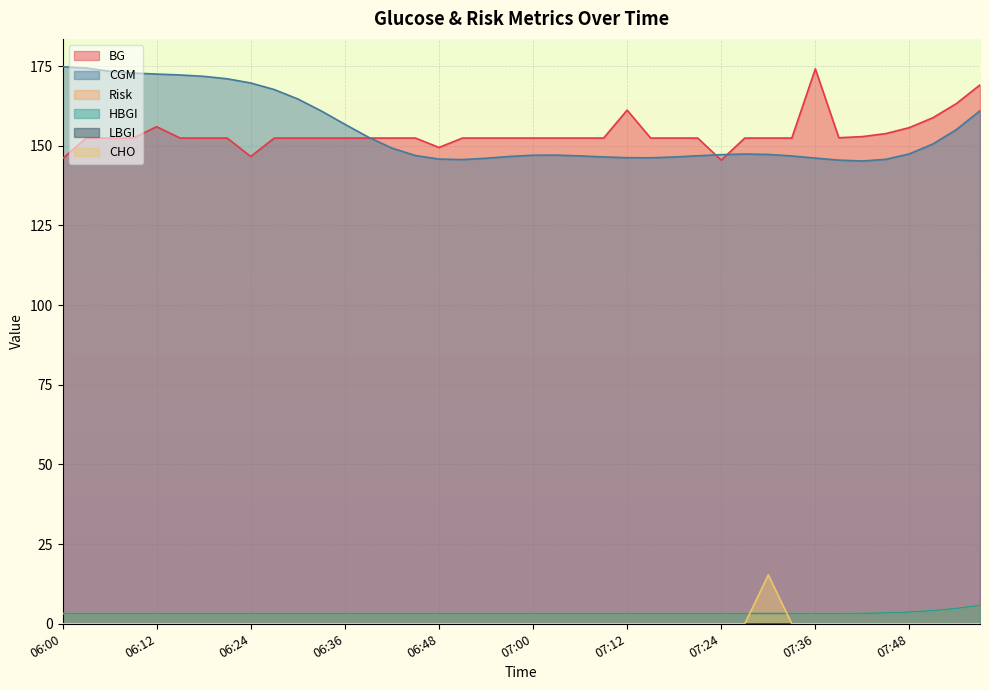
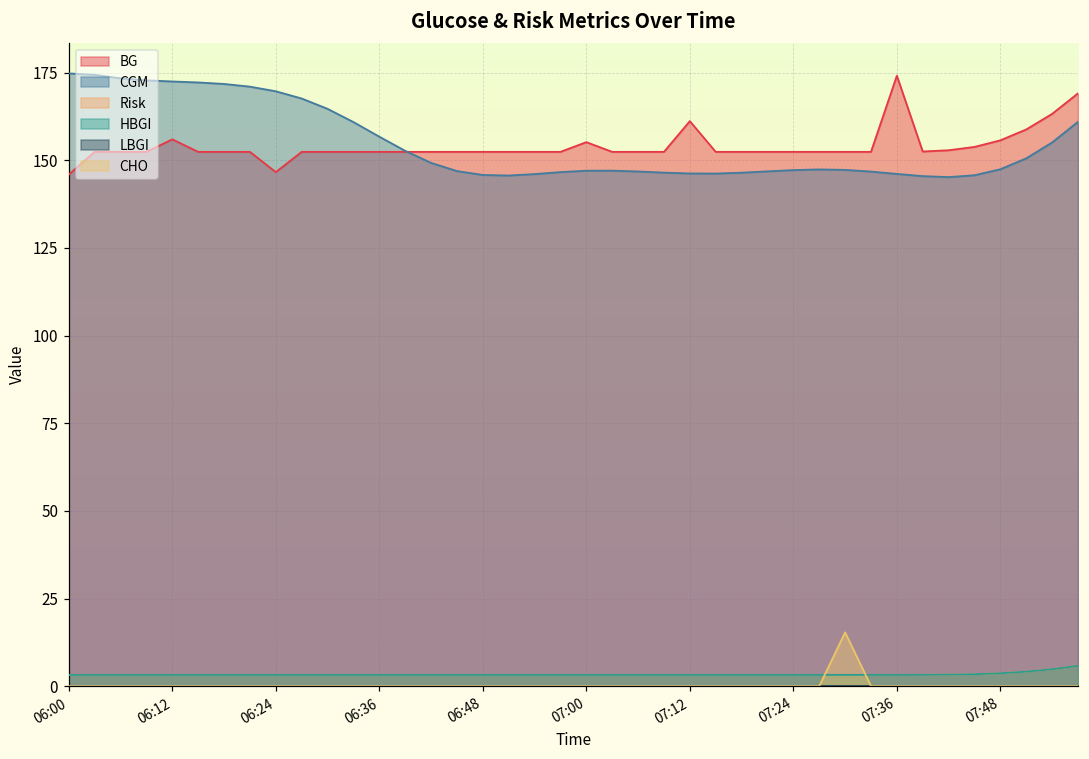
BG, 06:48: 149 -> 152
BG, 07:00: 152 -> 155
BG, 07:24: 145 -> 152
